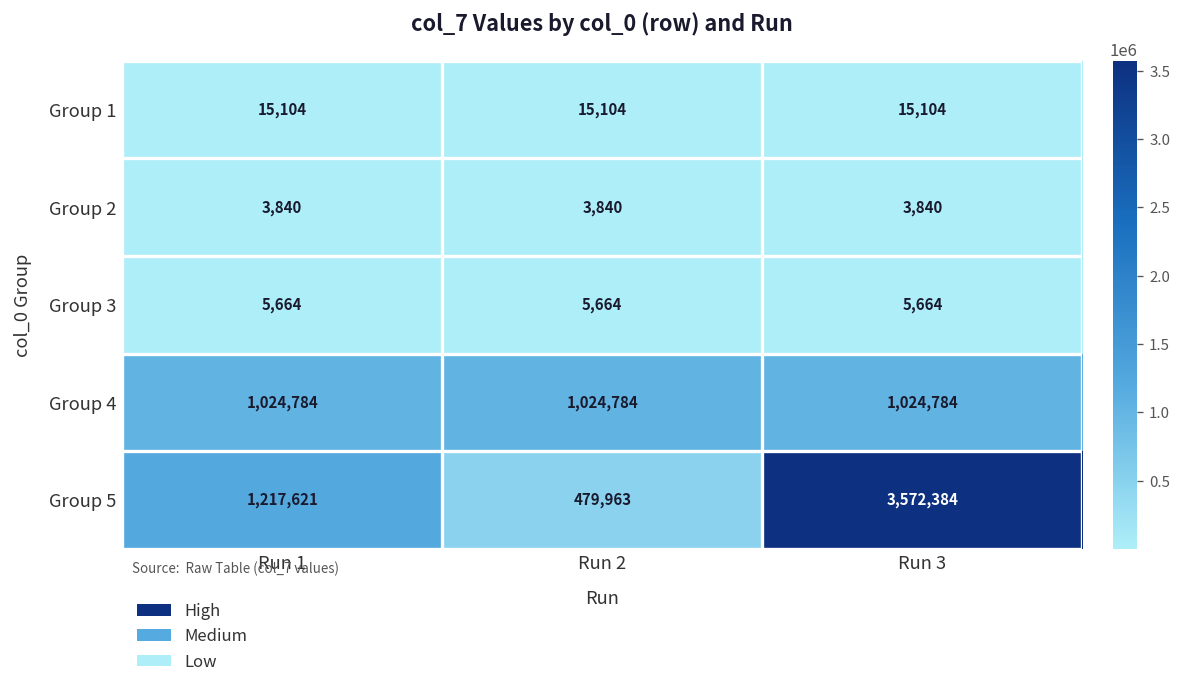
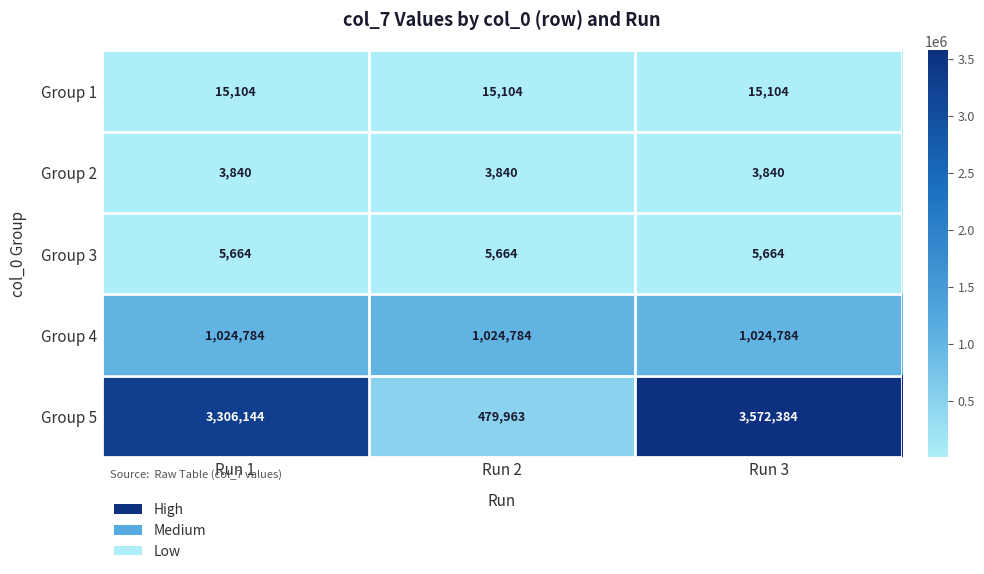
Group 5, Run 1: 1,217,621 -> 3,306,144
